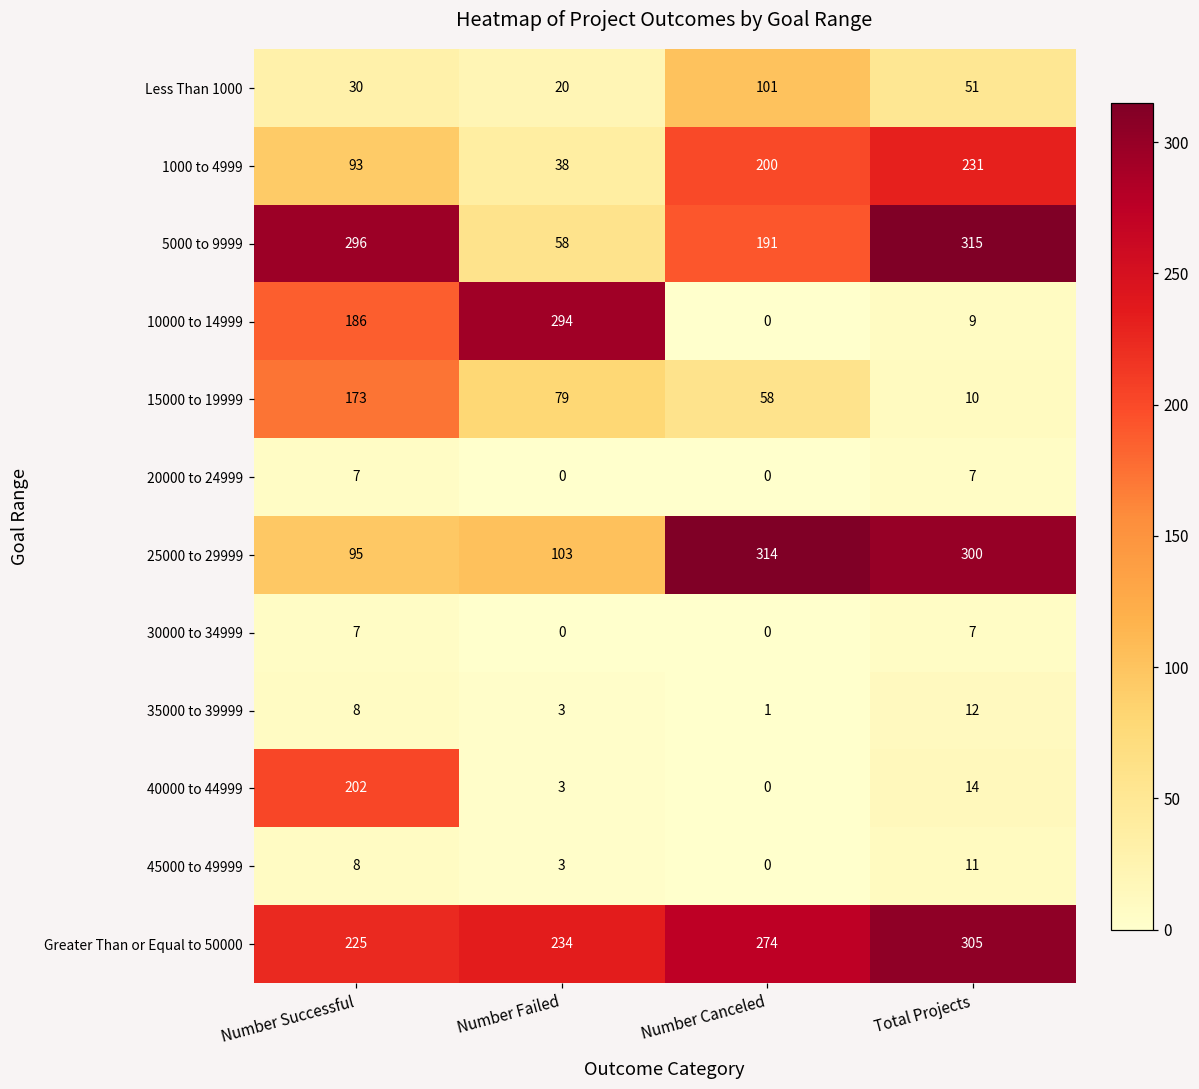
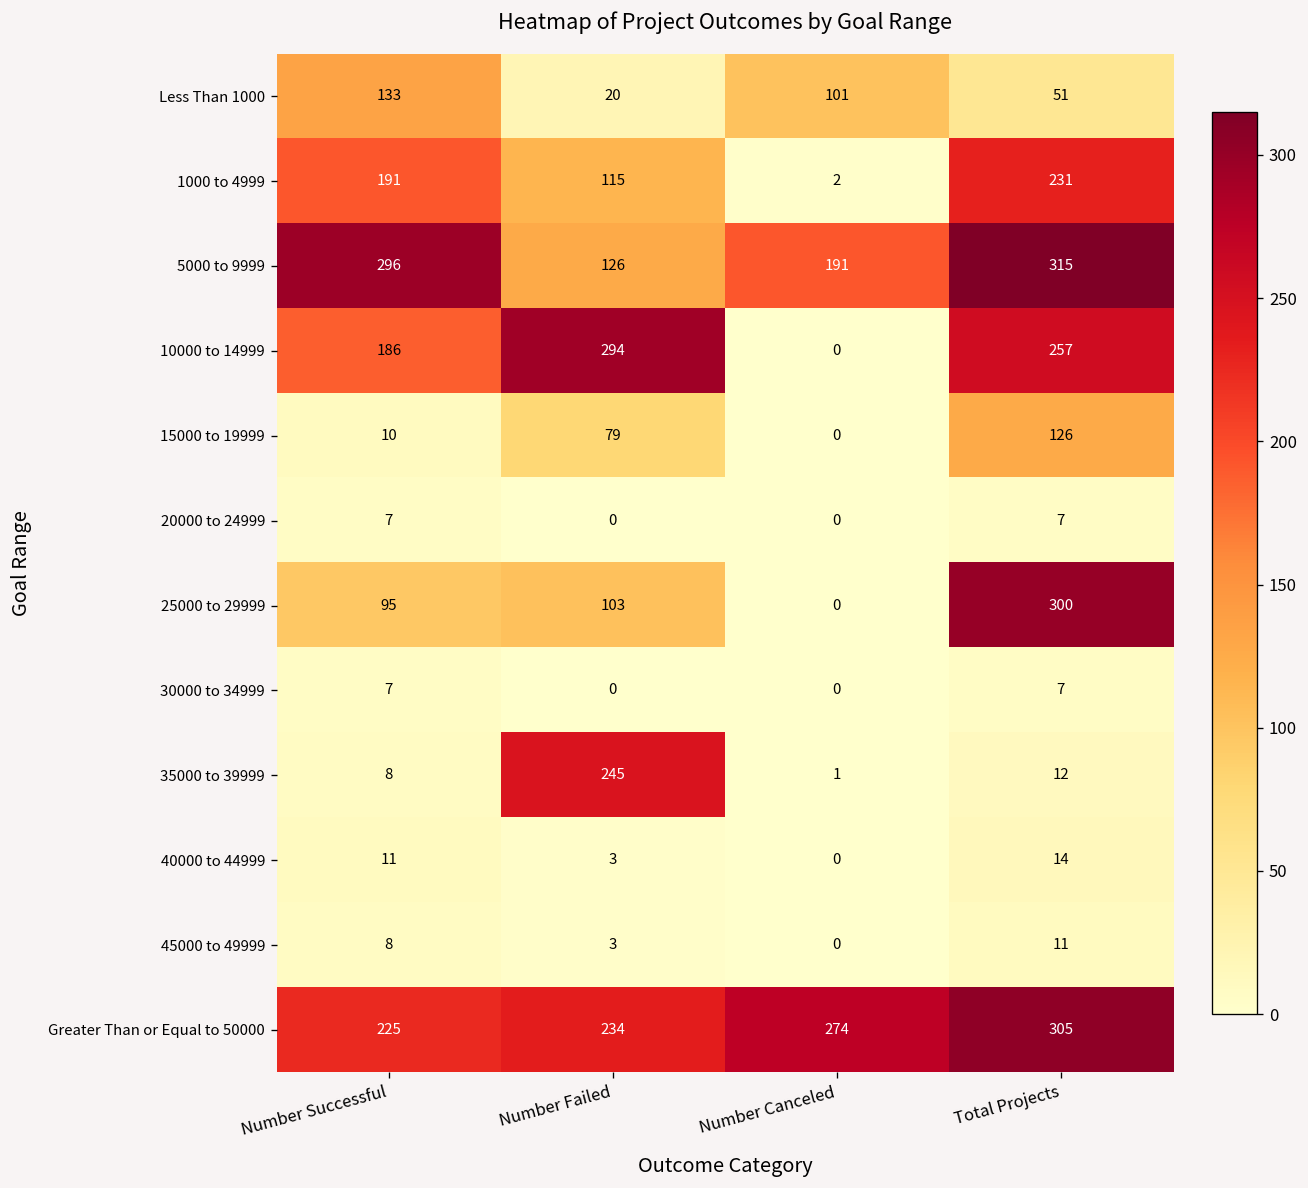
Less Than 1000, Number Successful: 30 -> 133
1000 to 4999, Number Successful: 93 -> 191
1000 to 4999, Number Failed: 38 -> 115
1000 to 4999, Number Canceled: 200 -> 2
5000 to 9999, Number Failed: 58 -> 126
10000 to 14999, Total Projects: 9 -> 257
15000 to 19999, Number Successful: 173 -> 10
15000 to 19999, Number Canceled: 58 -> 0
15000 to 19999, Total Projects: 10 -> 126
25000 to 29999, Number Canceled: 314 -> 0
35000 to 39999, Number Failed: 3 -> 245
40000 to 44999, Number Successful: 202 -> 11
